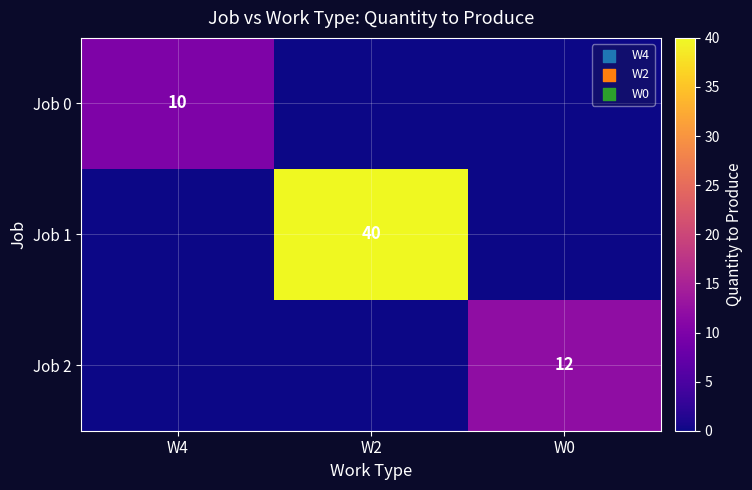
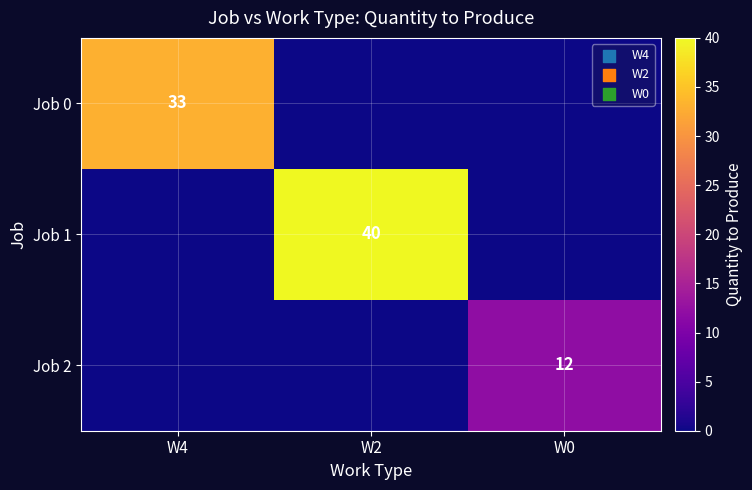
Job 0, W4: 10 -> 33
